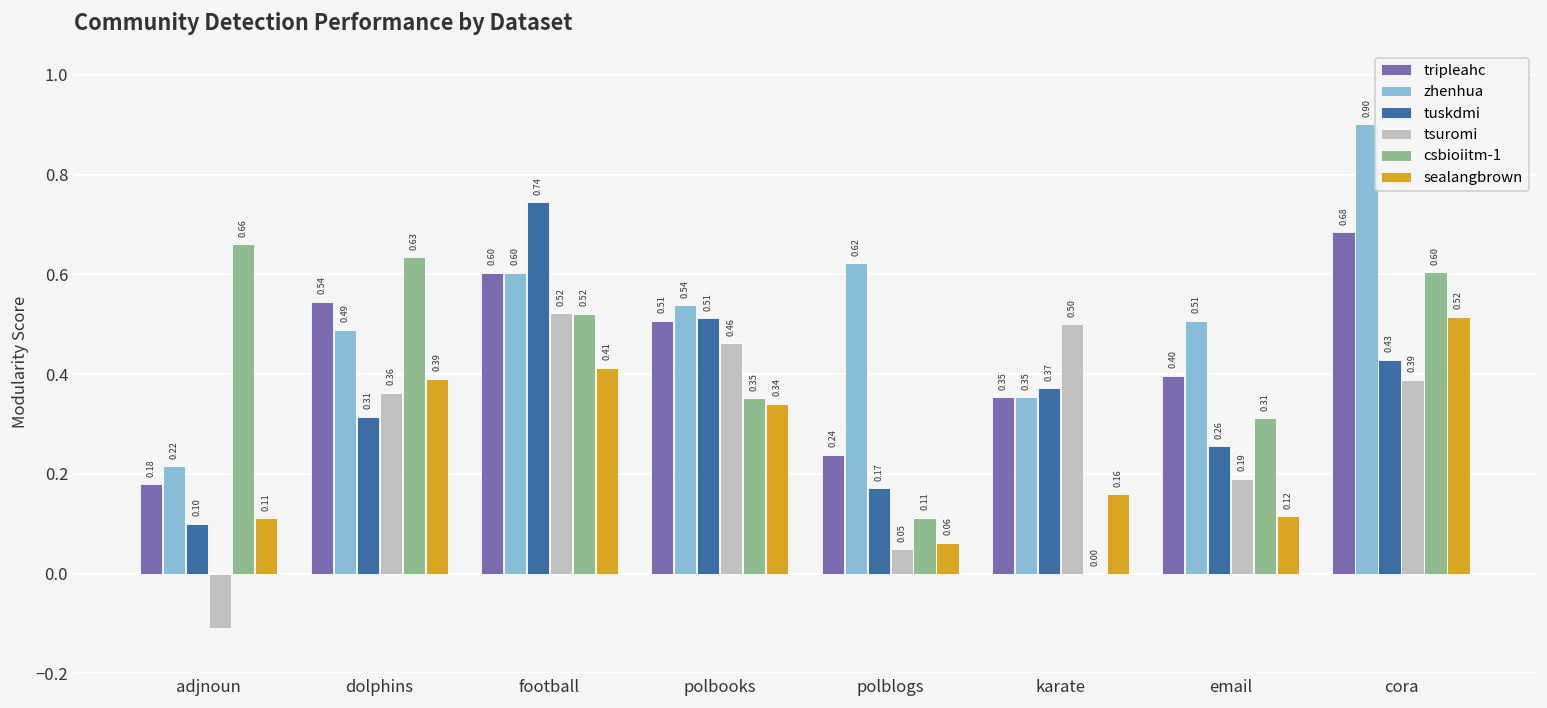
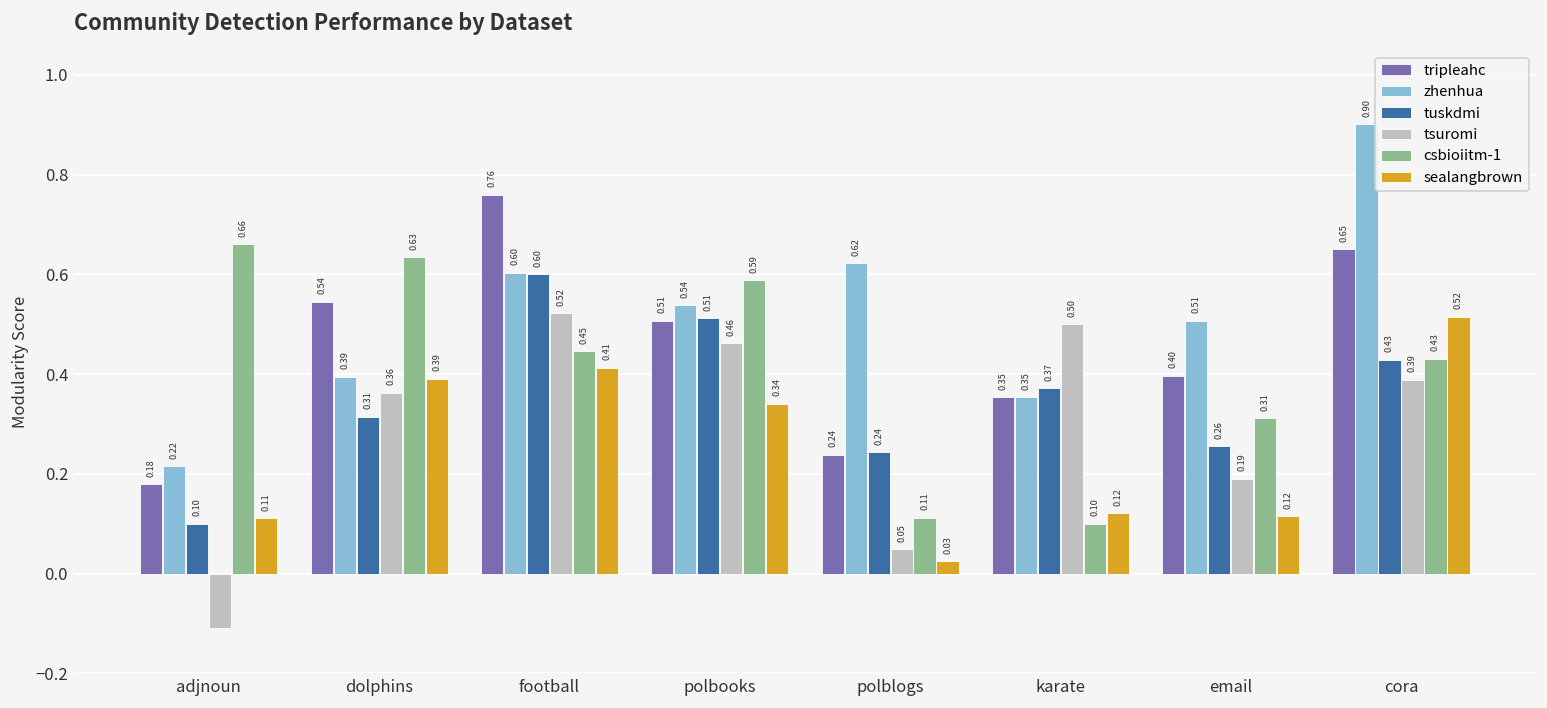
zhenhua, dolphins: 0.49 -> 0.39
tripleahc, football: 0.60 -> 0.76
tuskdmi, football: 0.74 -> 0.60
csbioiitm-1, football: 0.52 -> 0.45
csbioiitm-1, polbooks: 0.35 -> 0.59
tuskdmi, polblogs: 0.17 -> 0.24
sealangbrown, polblogs: 0.06 -> 0.03
csbioiitm-1, karate: 0.00 -> 0.10
sealangbrown, karate: 0.16 -> 0.12
tripleahc, cora: 0.68 -> 0.65
csbioiitm-1, cora: 0.60 -> 0.43
